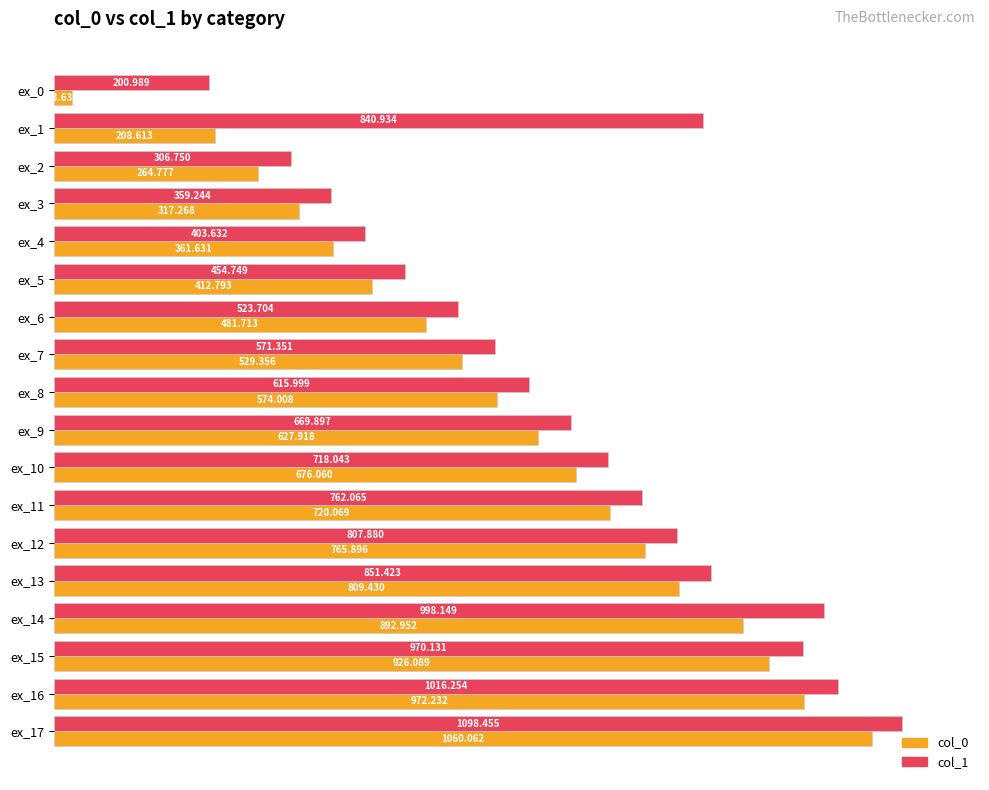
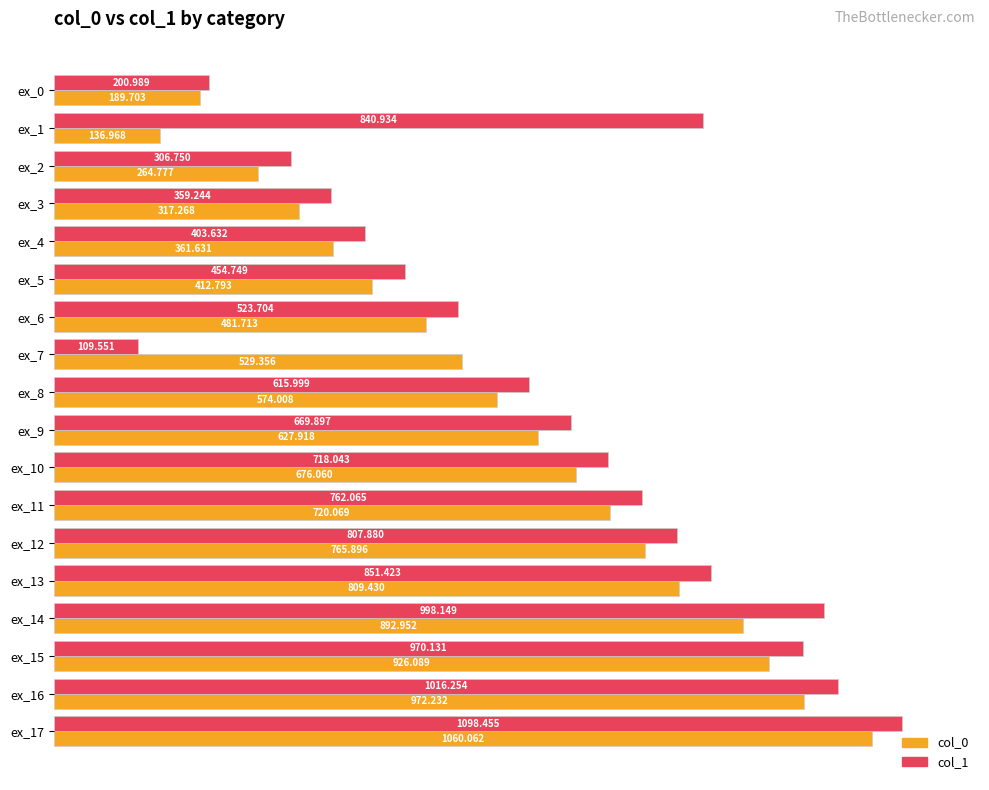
col_0, ex_0: 23.639 -> 189.703
col_0, ex_1: 208.613 -> 136.968
col_1, ex_7: 571.351 -> 109.551
